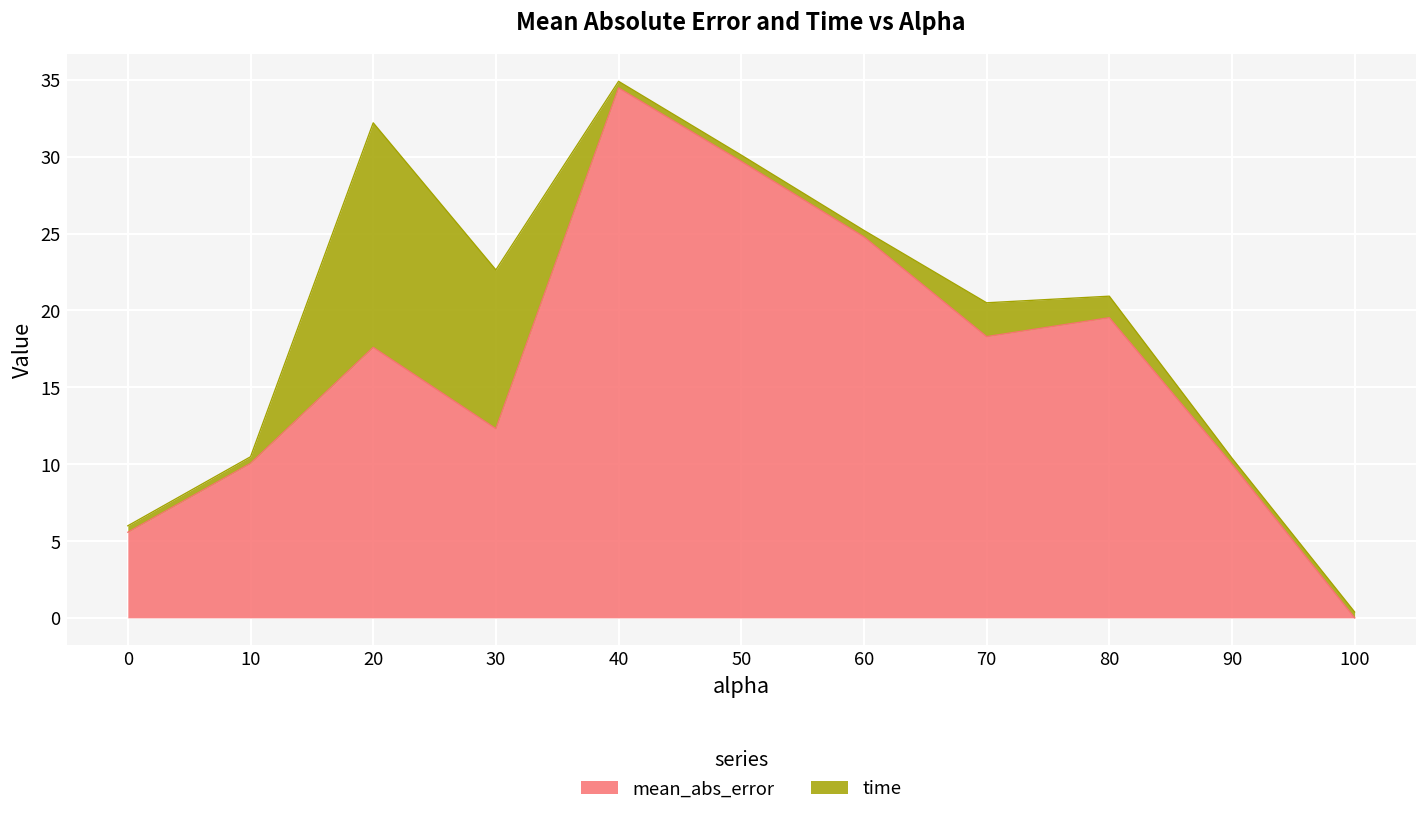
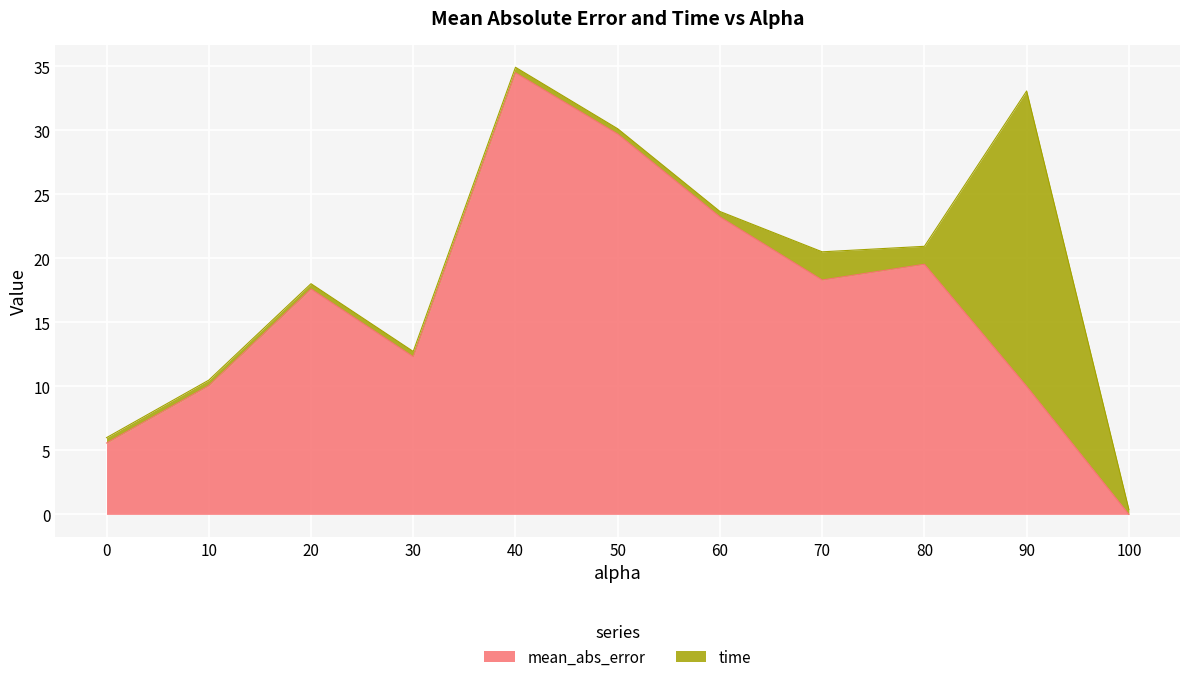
time, 20: 14.6 -> 0.4
time, 30: 10.3 -> 0.4
mean_abs_error, 60: 24.8 -> 23.2
time, 90: 0.4 -> 23.1
